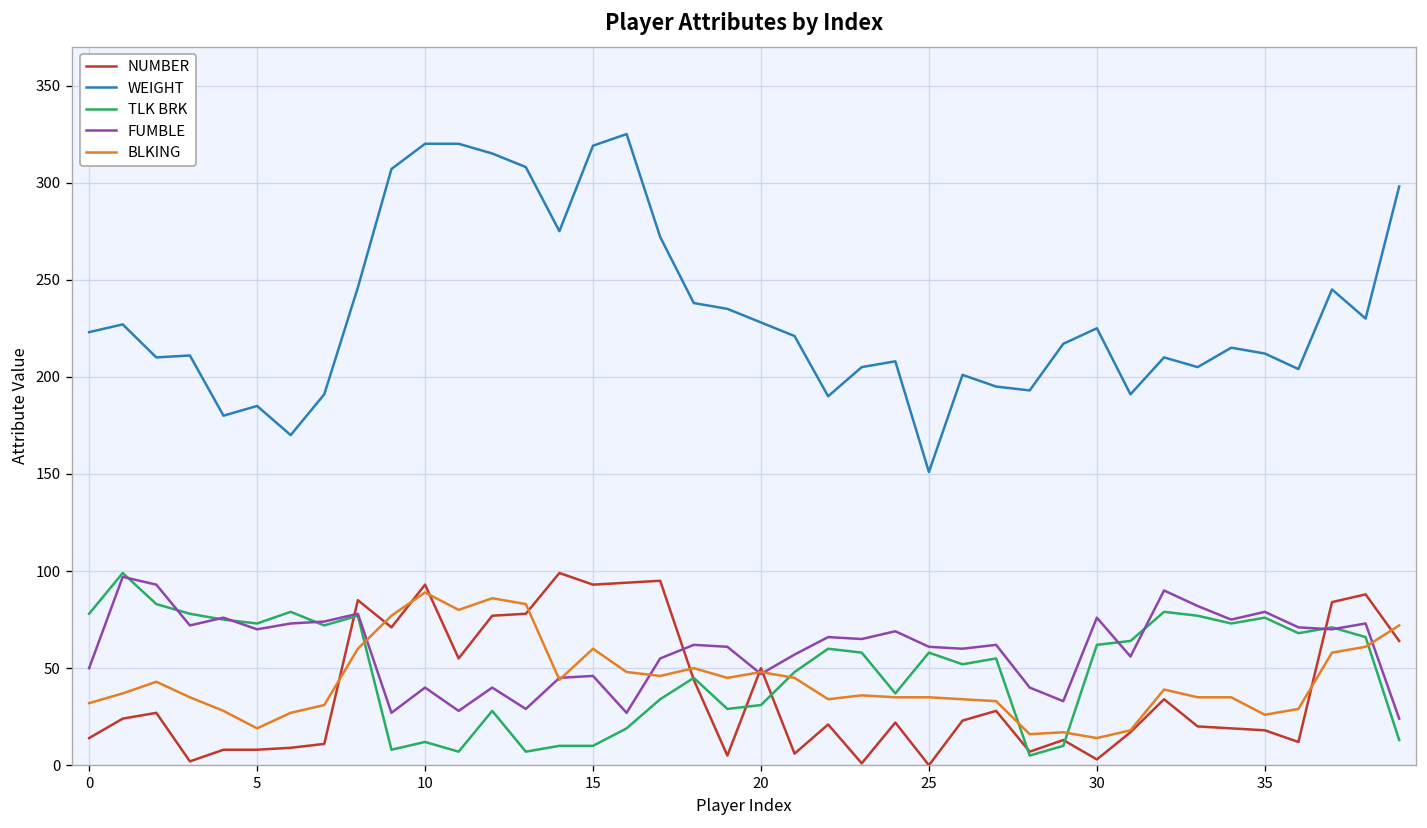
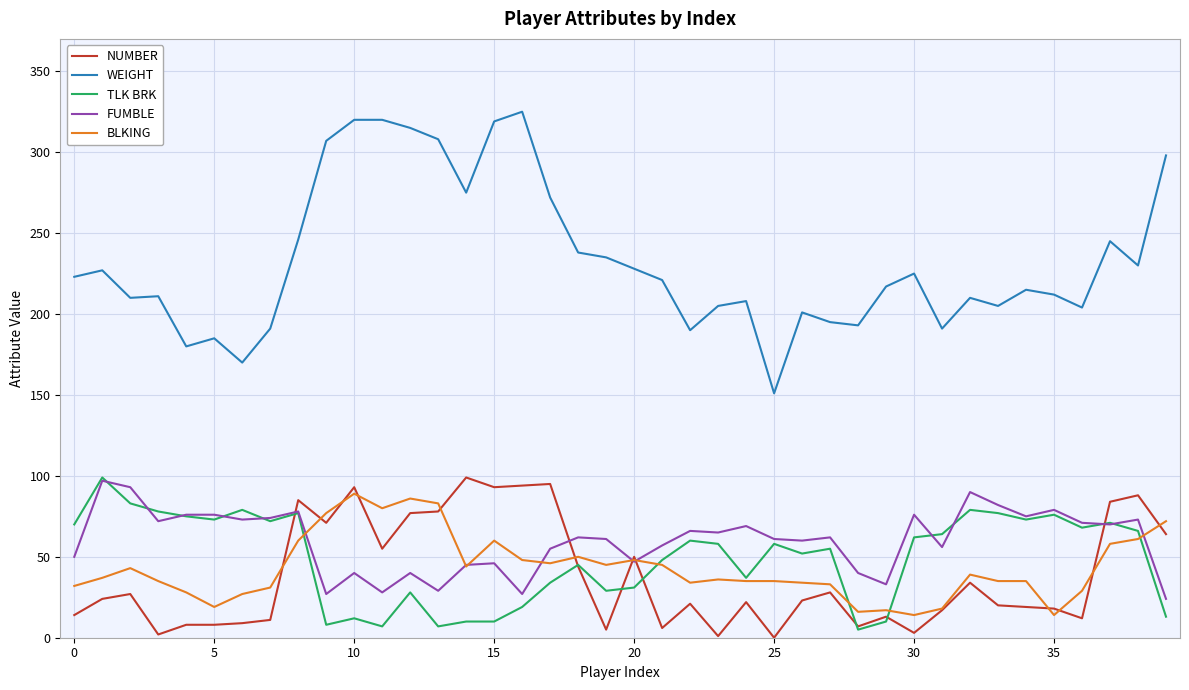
TLK BRK, 0: 78 -> 70
FUMBLE, 5: 70 -> 76
BLKING, 35: 26 -> 14
